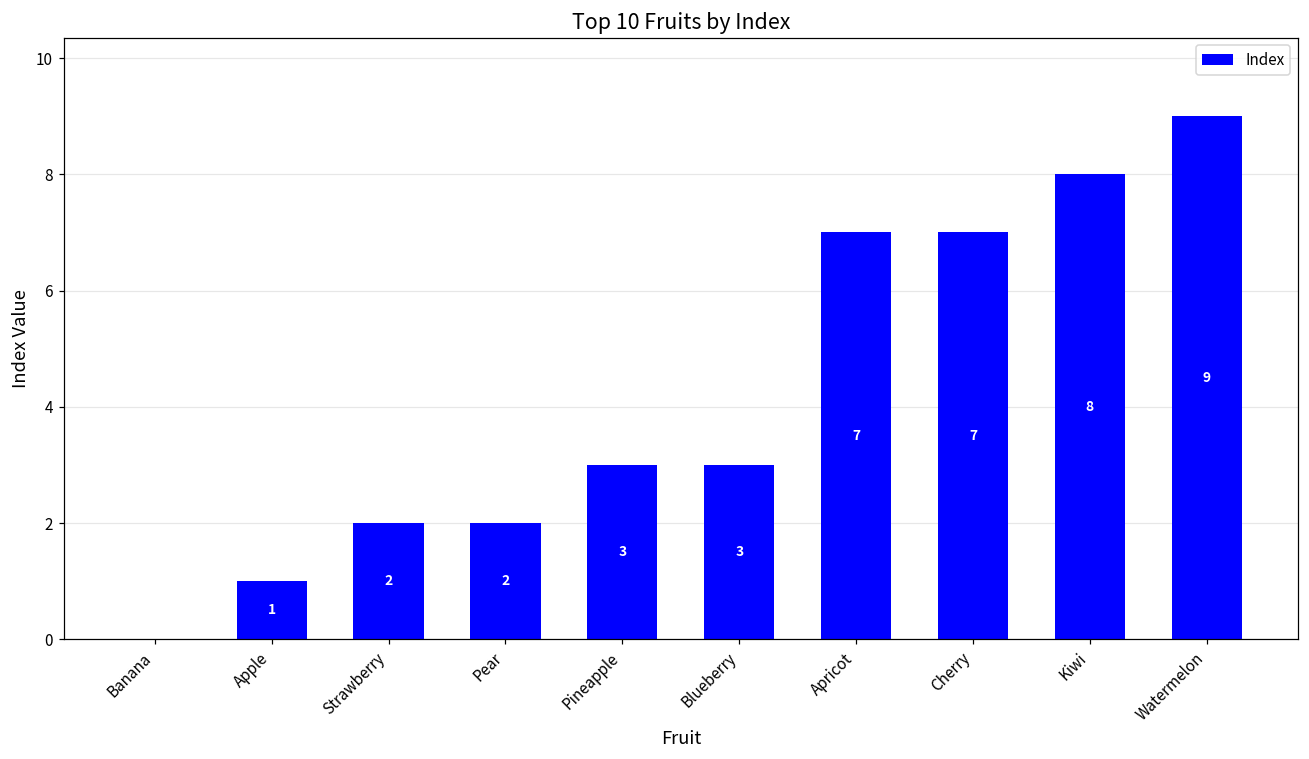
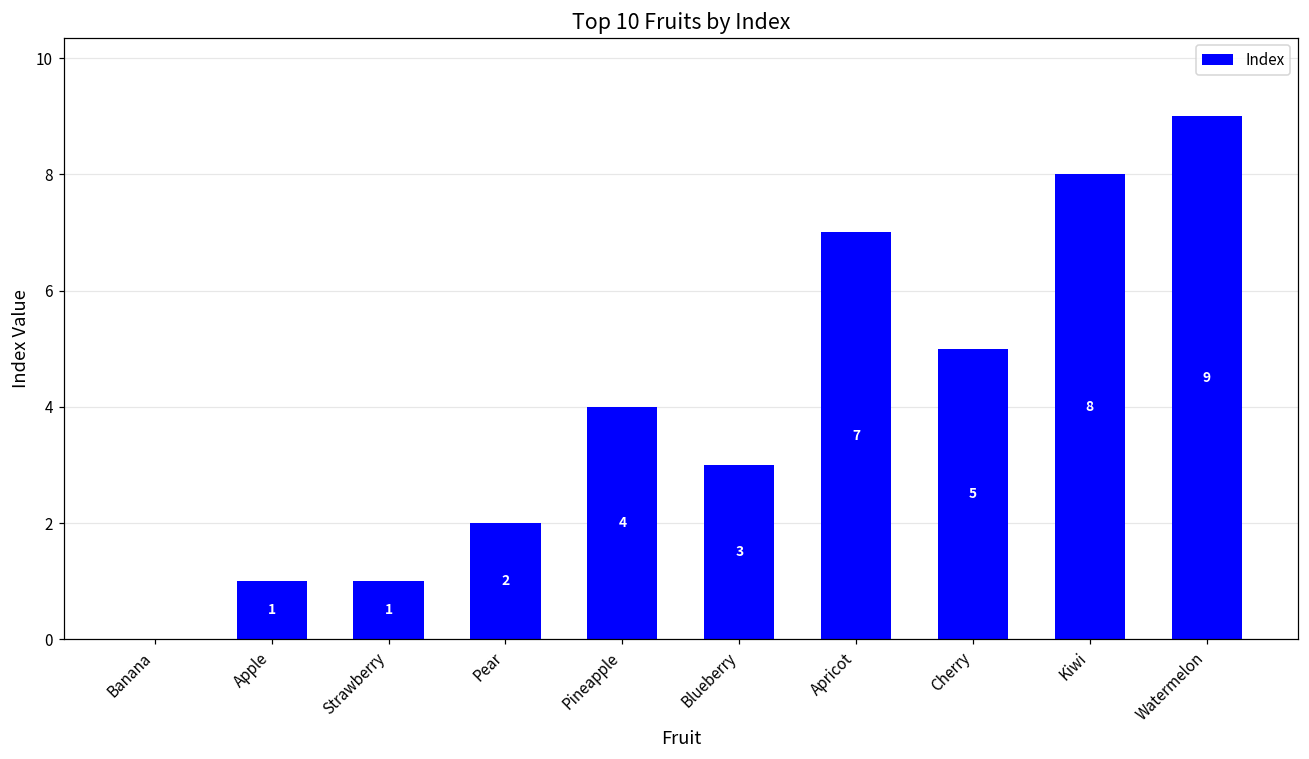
Strawberry: 2 -> 1
Pineapple: 3 -> 4
Cherry: 7 -> 5
